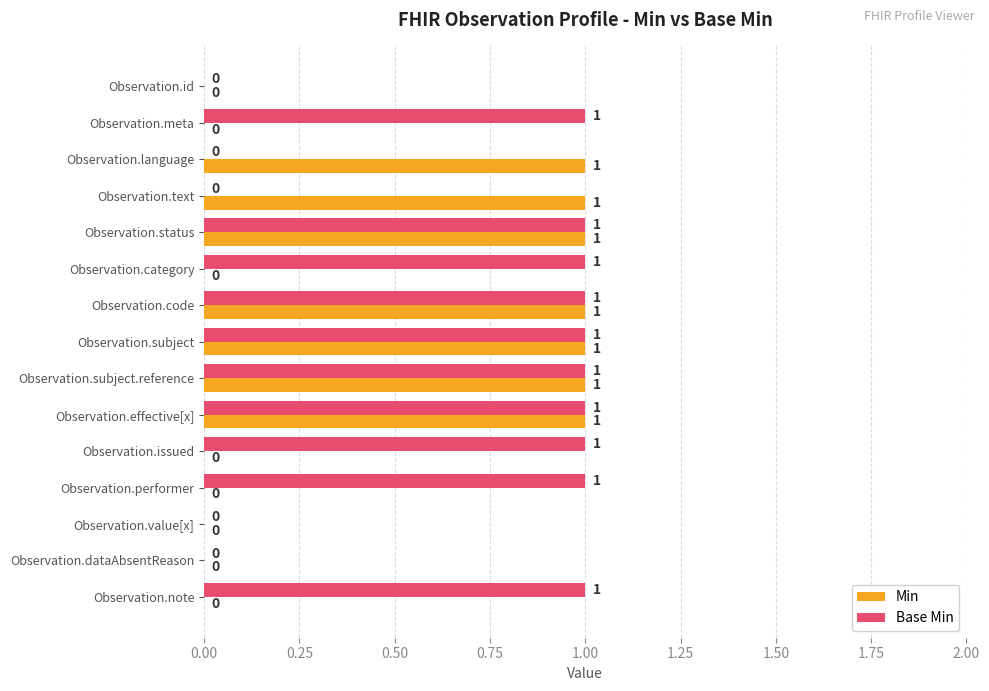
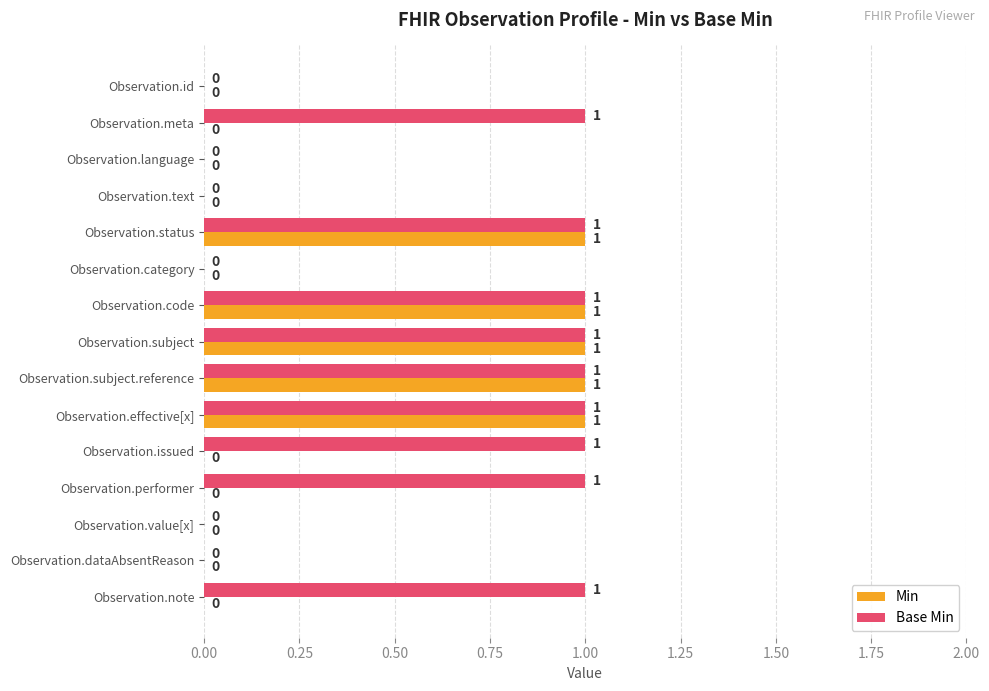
Min, Observation.language: 1 -> 0
Min, Observation.text: 1 -> 0
Base Min, Observation.category: 1 -> 0
